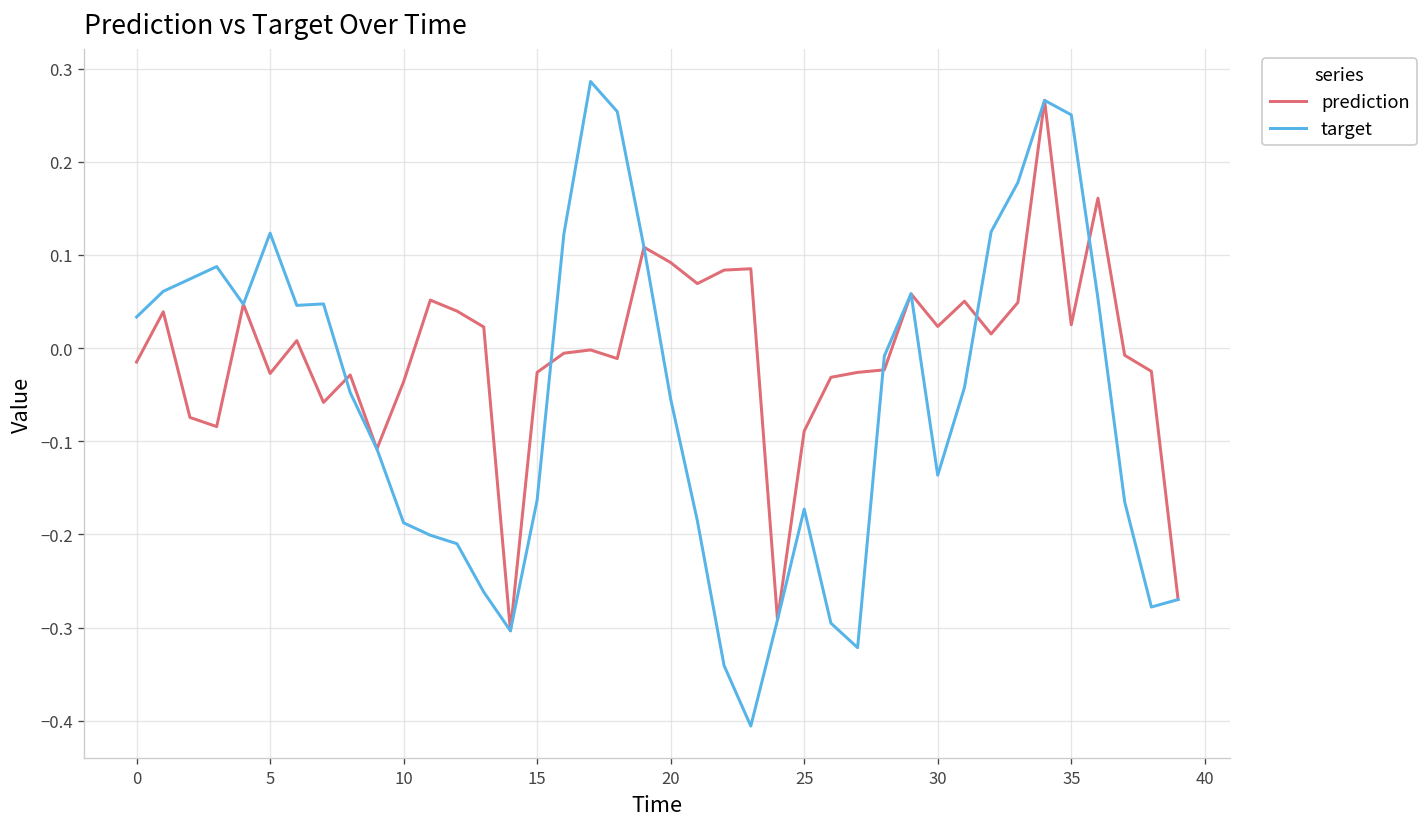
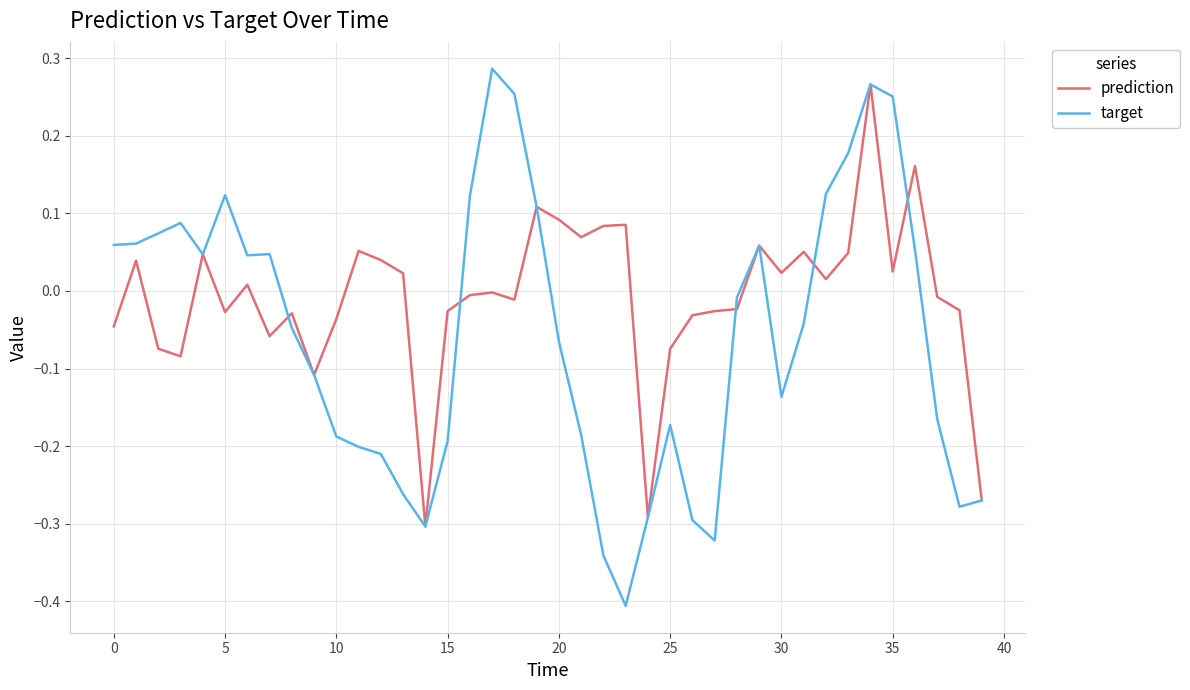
prediction, 0: -0.01 -> -0.05
target, 0: 0.03 -> 0.06
target, 15: -0.16 -> -0.19
target, 20: -0.05 -> -0.07
prediction, 25: -0.09 -> -0.07
